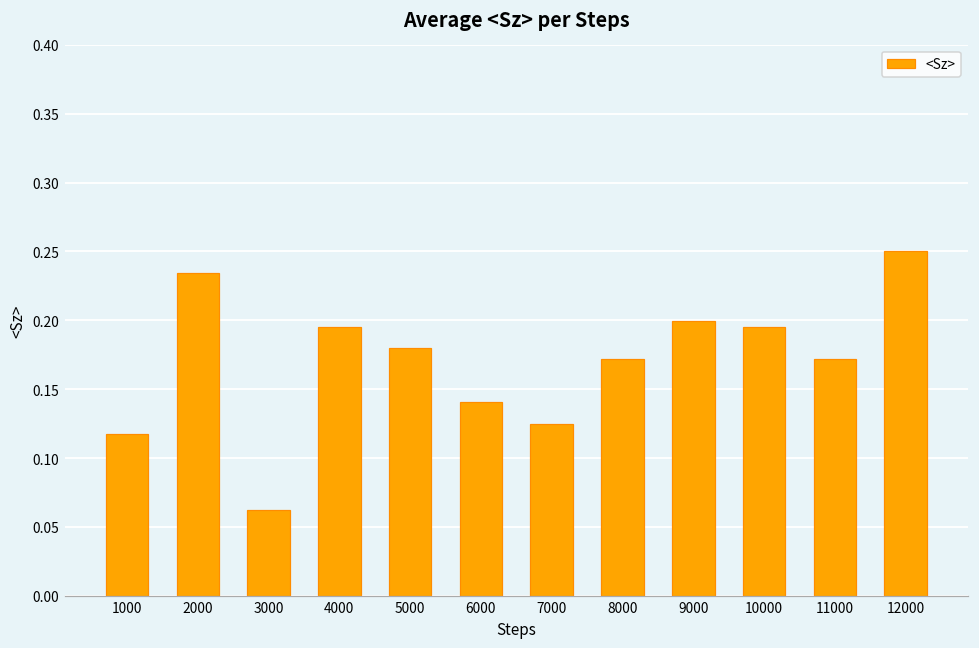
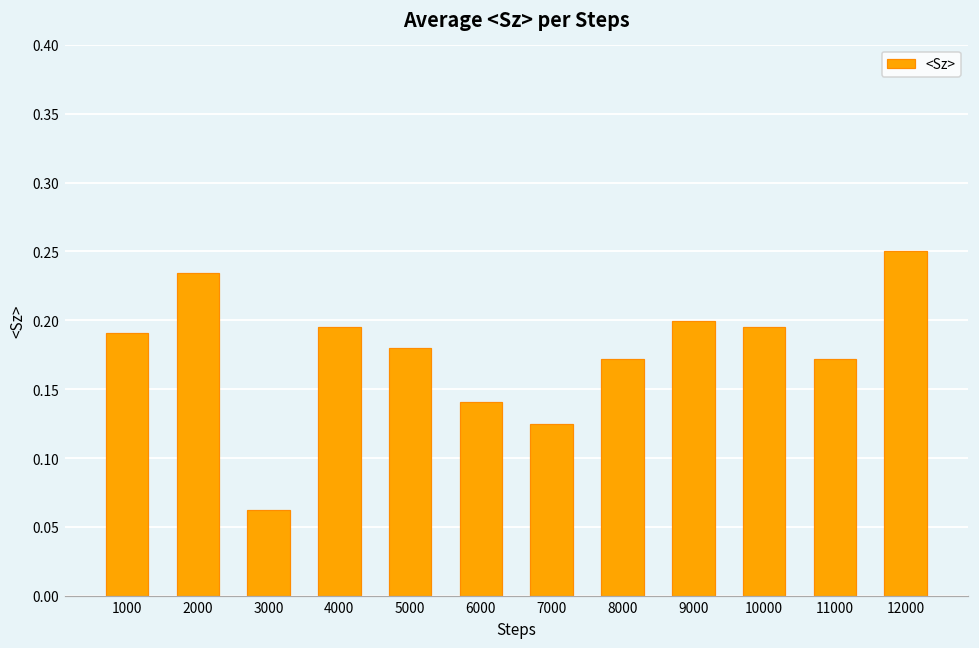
1000: 0.117 -> 0.191
